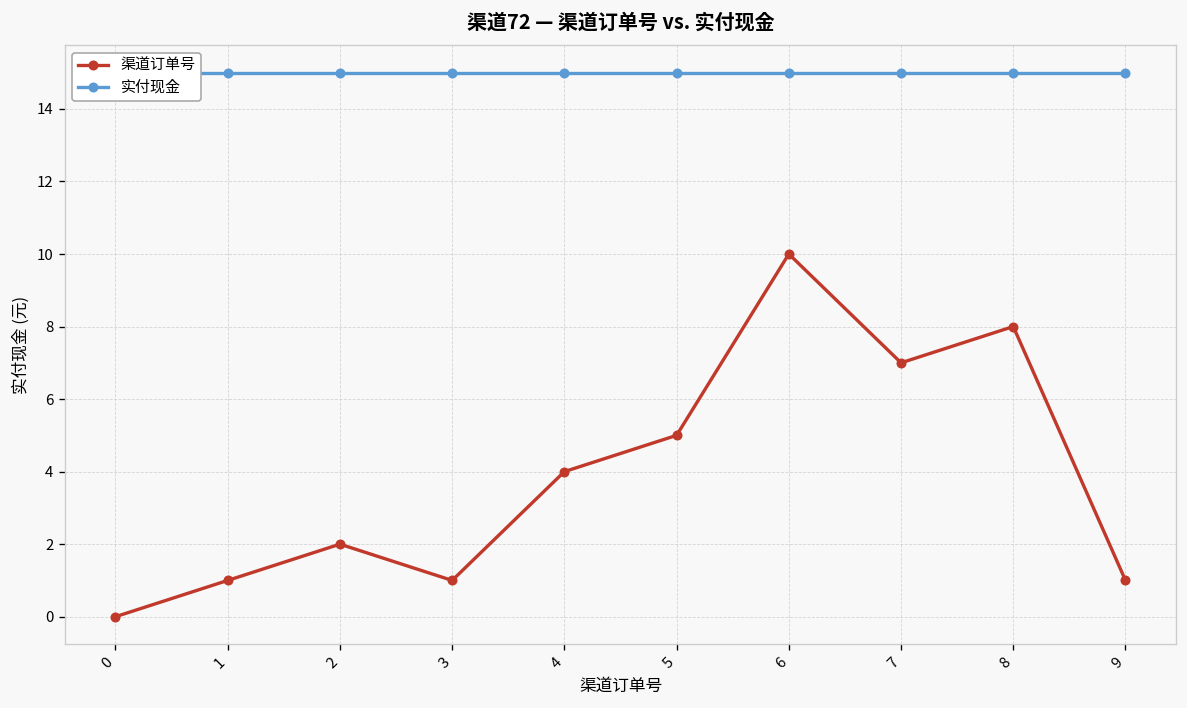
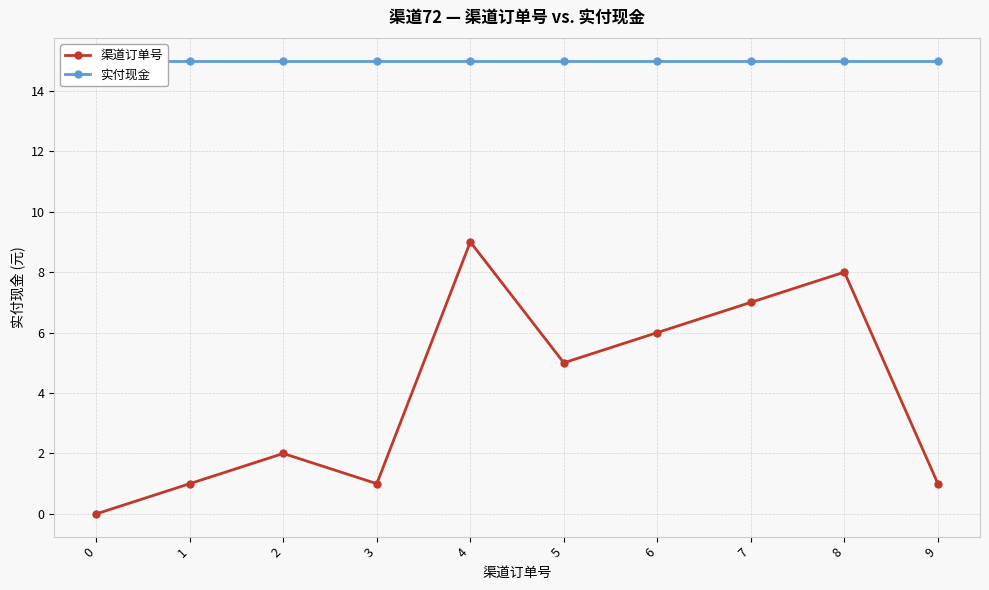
渠道订单号, 4: 4 -> 9
渠道订单号, 6: 10 -> 6
